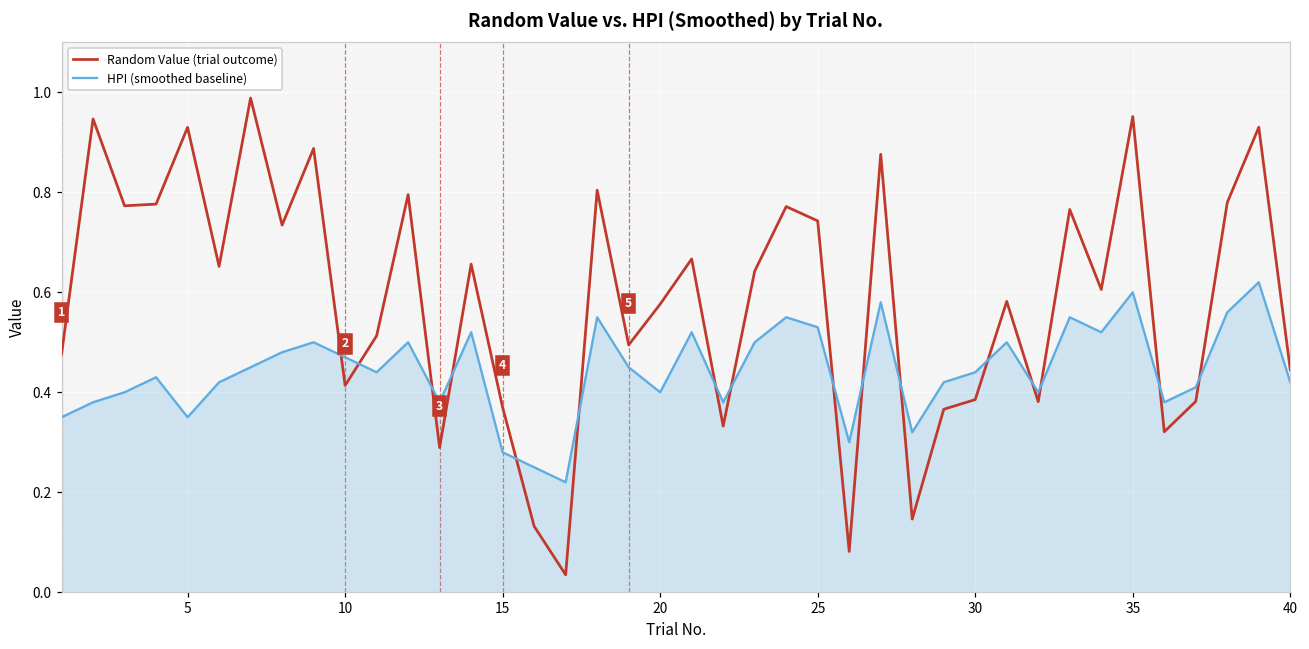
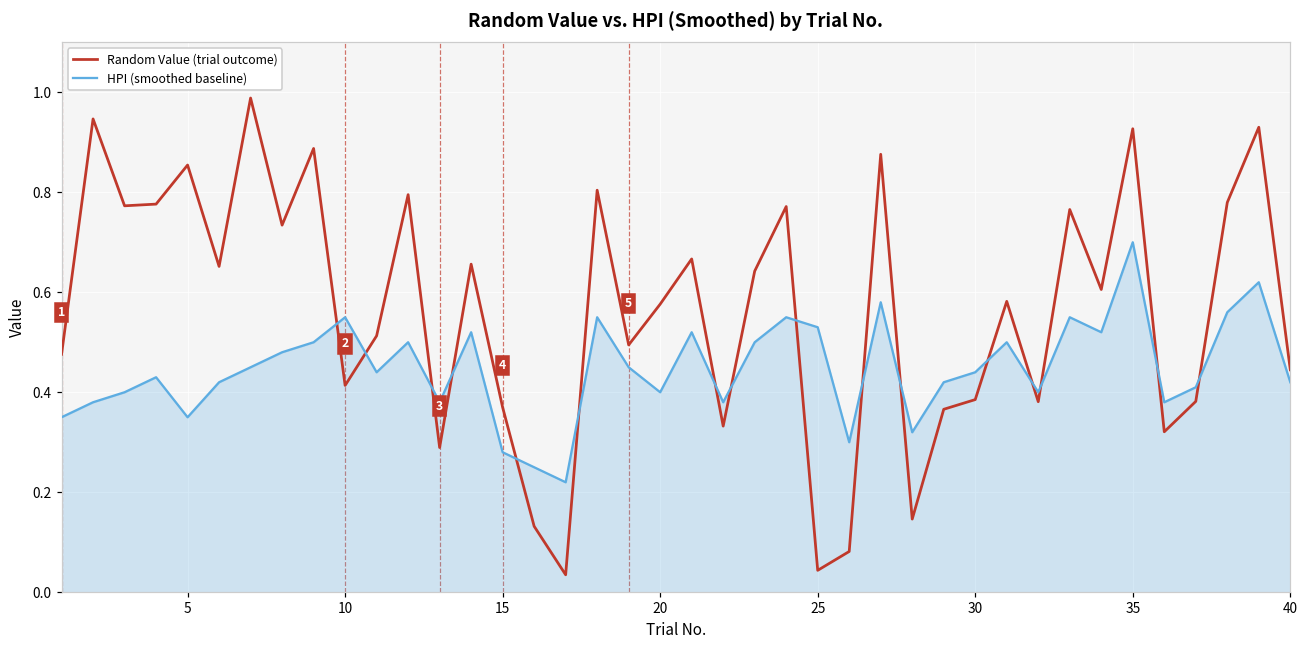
Random Value (trial outcome), 5: 0.93 -> 0.85
HPI (smoothed baseline), 10: 0.47 -> 0.55
Random Value (trial outcome), 25: 0.74 -> 0.04
Random Value (trial outcome), 35: 0.95 -> 0.93
HPI (smoothed baseline), 35: 0.6 -> 0.7
